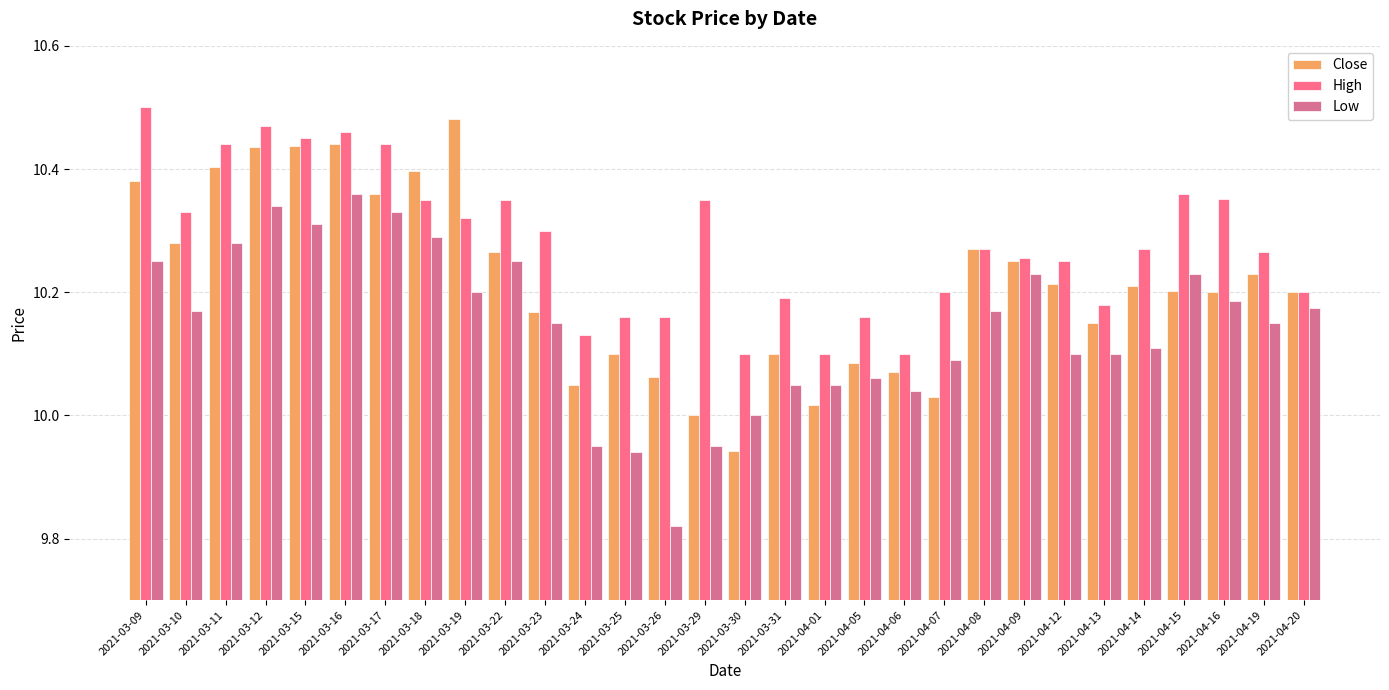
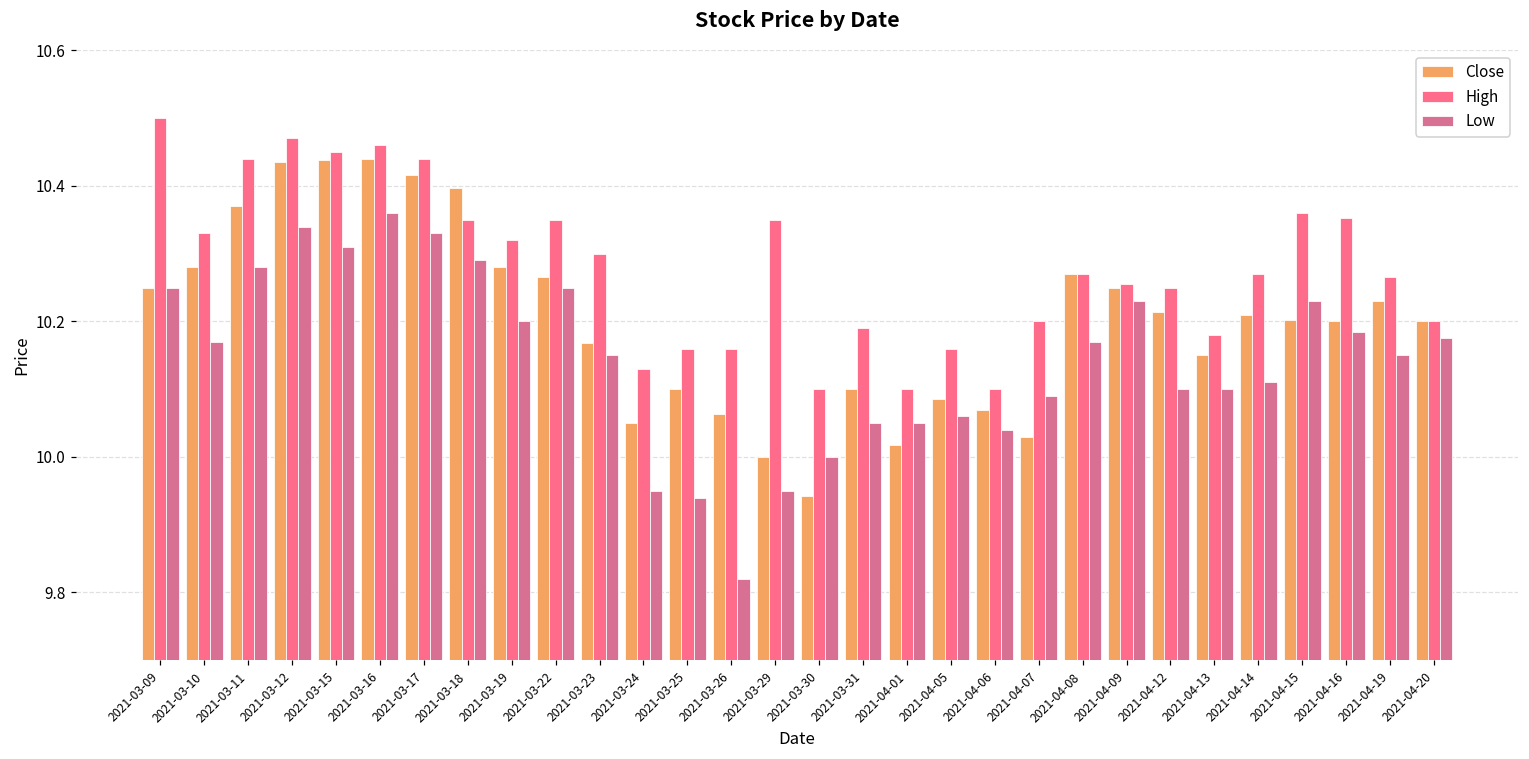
Close, 2021-03-09: 10.38 -> 10.25
Close, 2021-03-11: 10.40 -> 10.37
Close, 2021-03-17: 10.36 -> 10.42
Close, 2021-03-19: 10.48 -> 10.28
